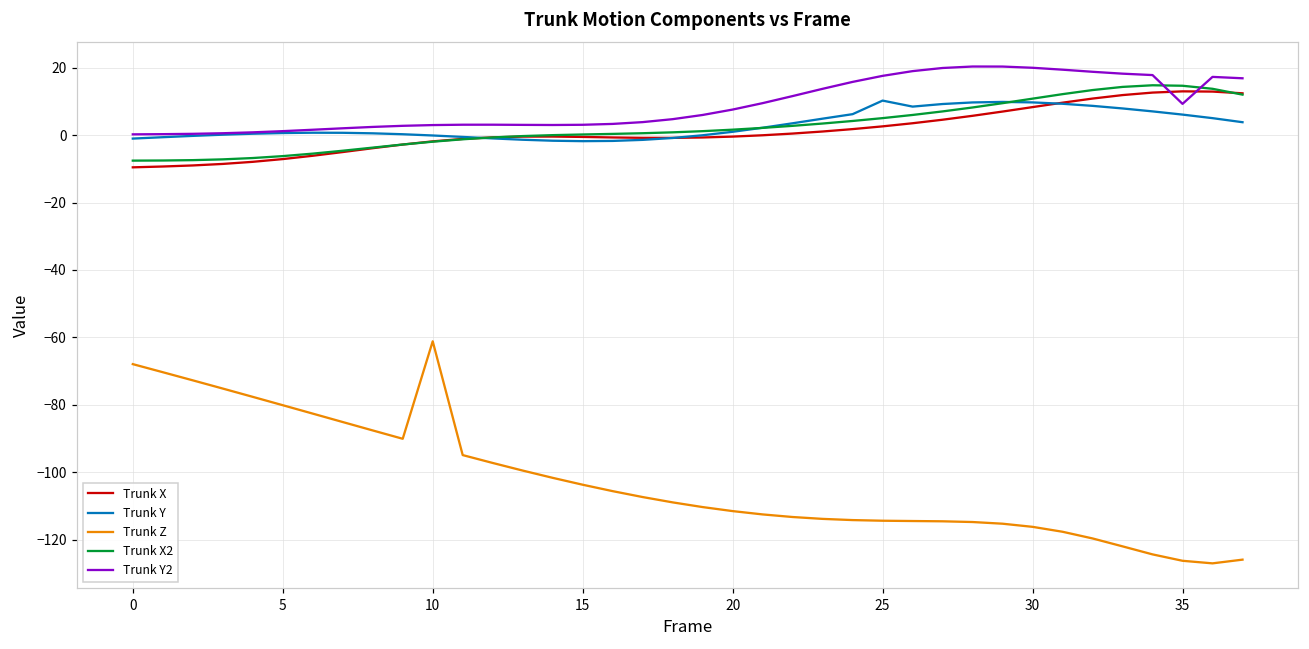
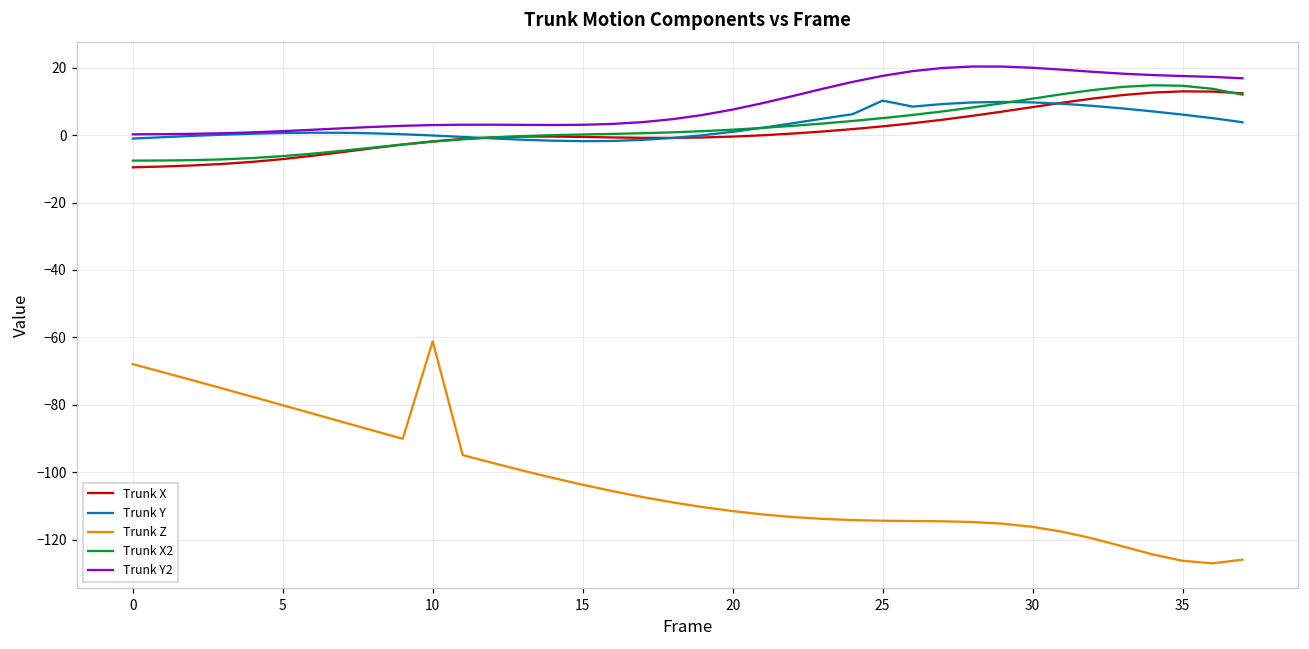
Trunk Y2, 35: 9 -> 18
